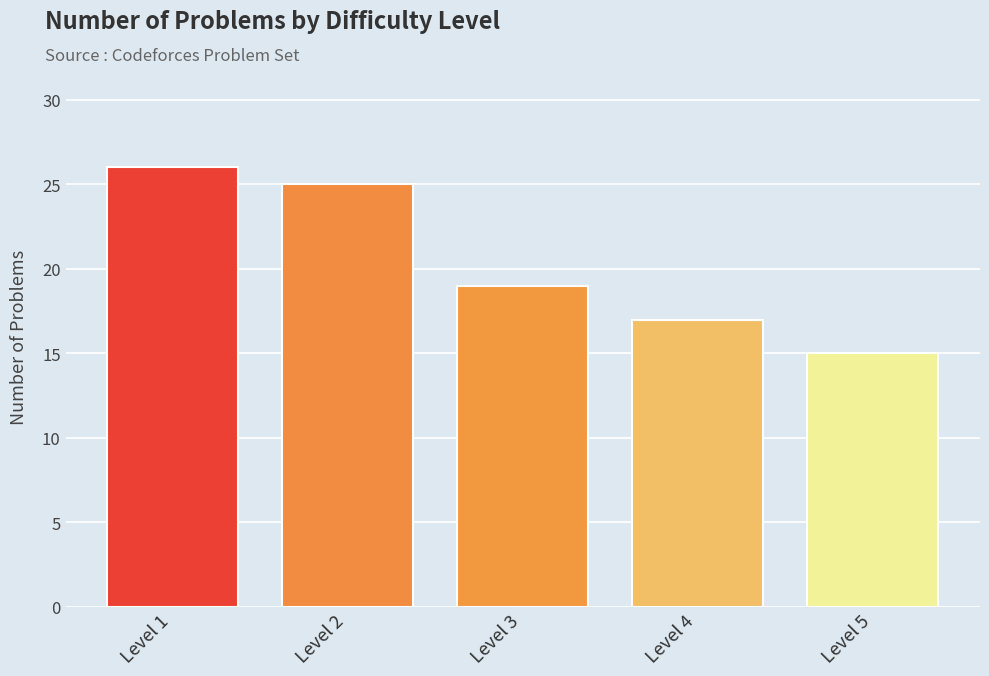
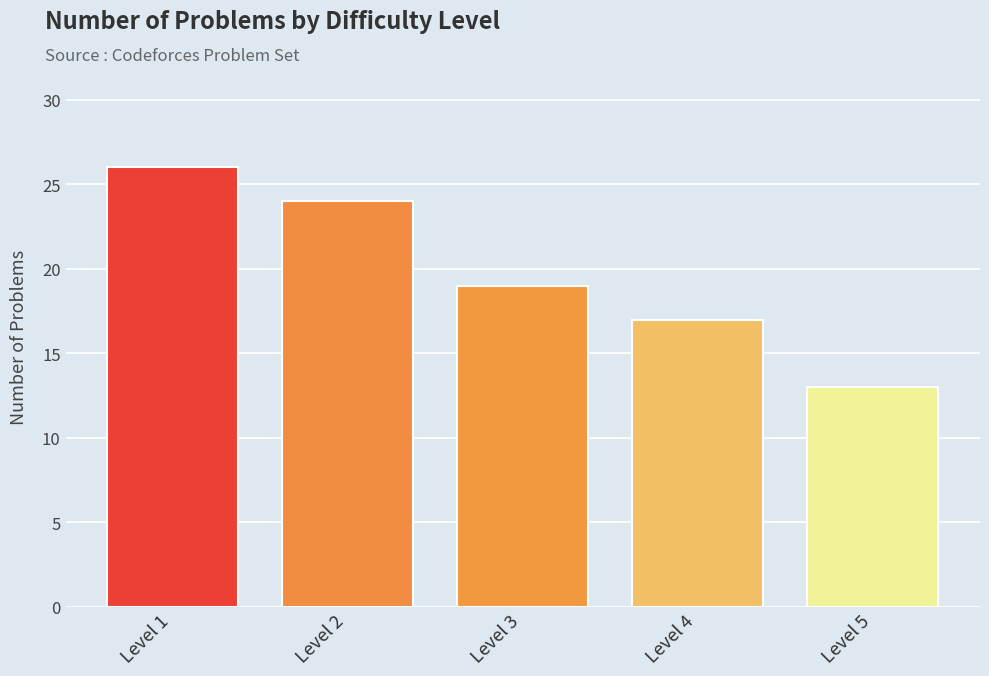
Level 2: 25 -> 24
Level 5: 15 -> 13
